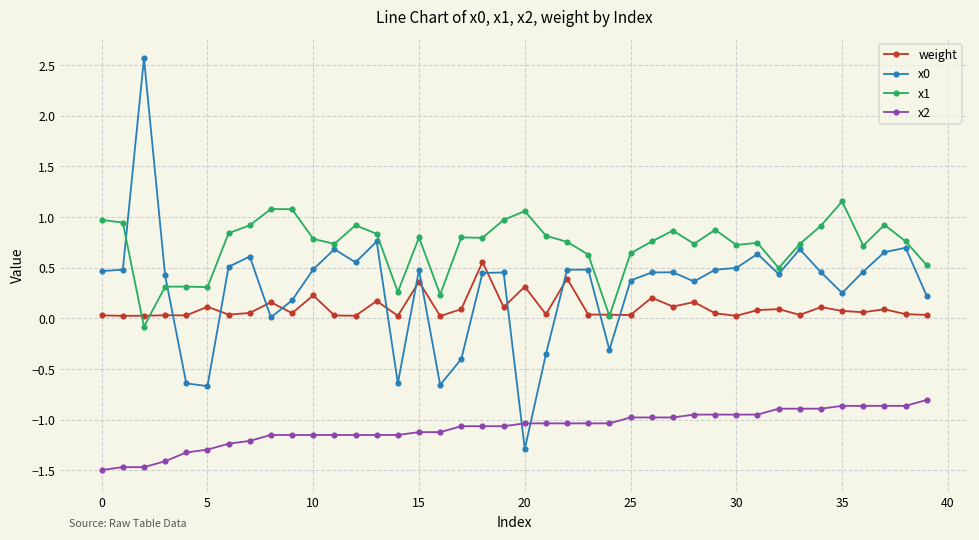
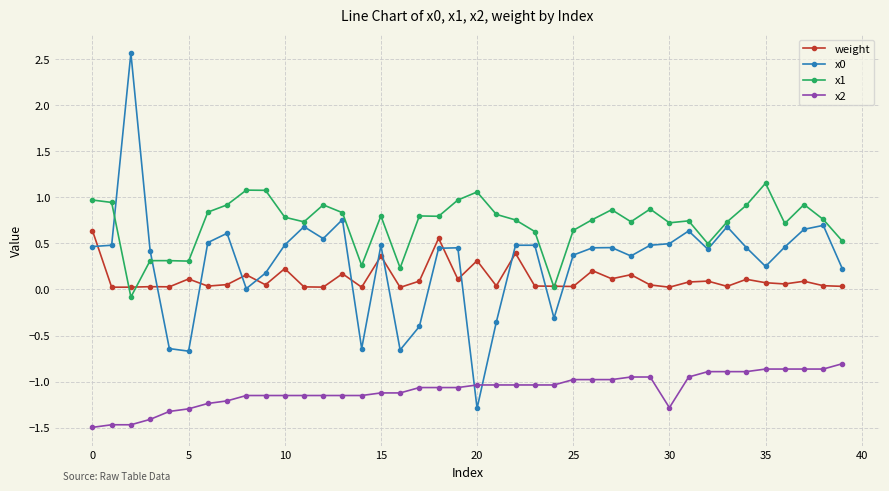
weight, 0: 0.0 -> 0.6
x2, 30: -1.0 -> -1.3
